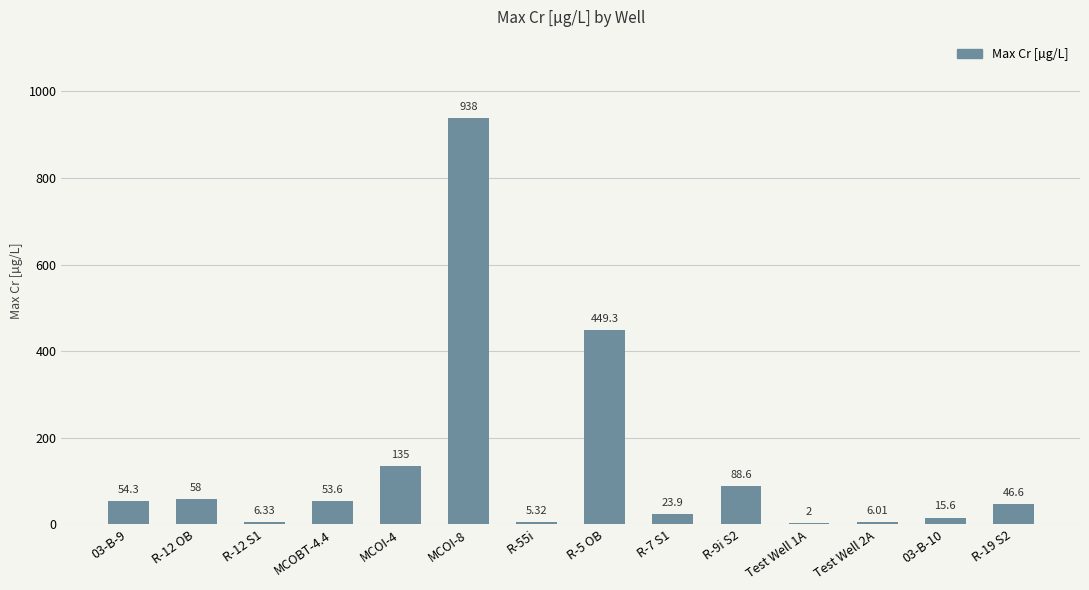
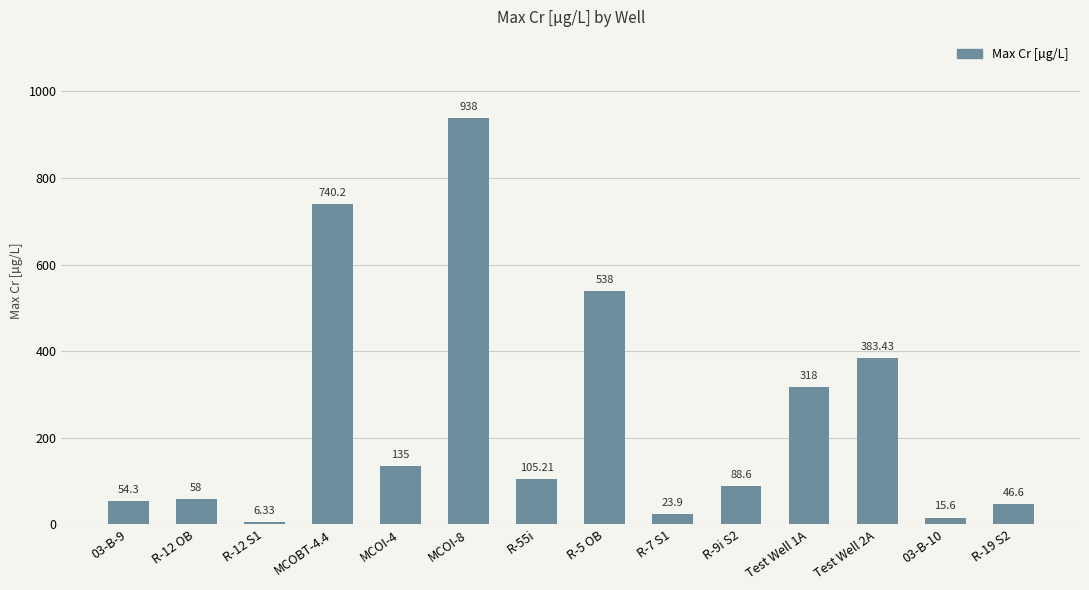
MCOBT-4.4: 53.6 -> 740.2
R-55i: 5.32 -> 105.21
R-5 OB: 449.3 -> 538
Test Well 1A: 2 -> 318
Test Well 2A: 6.01 -> 383.43
